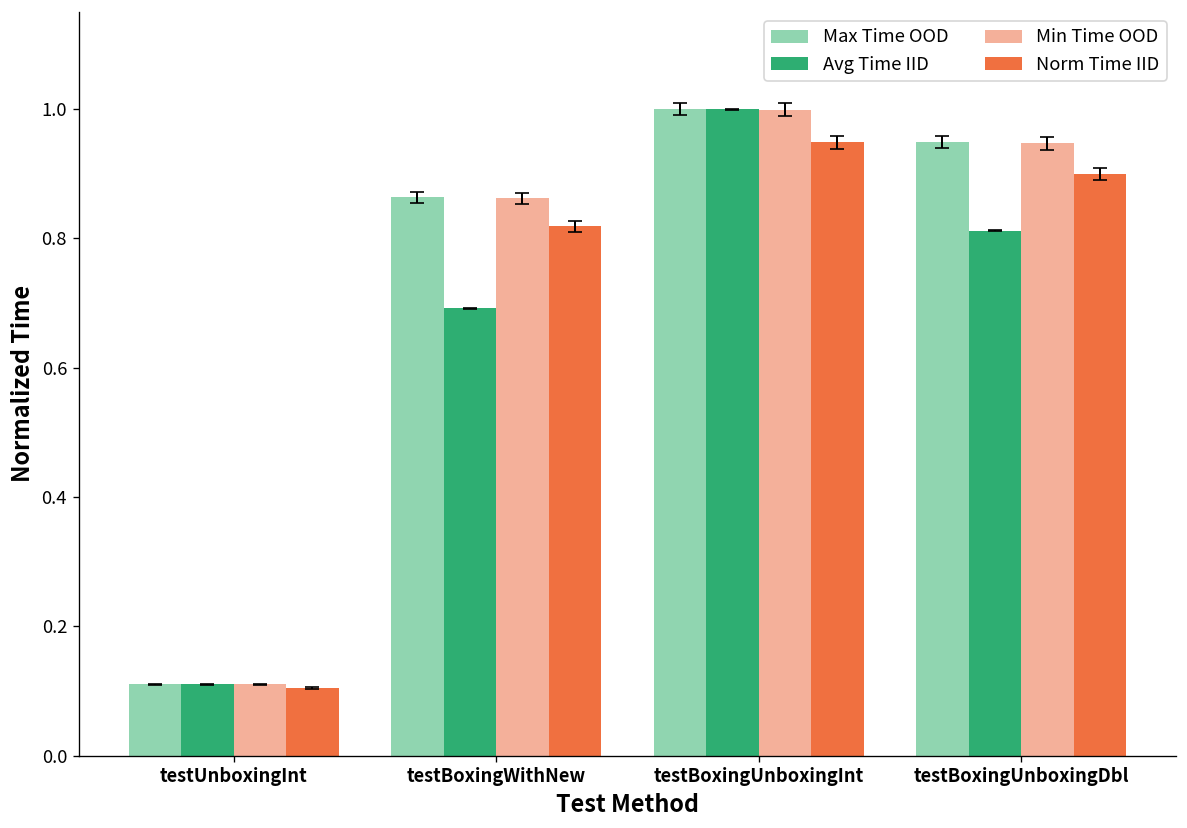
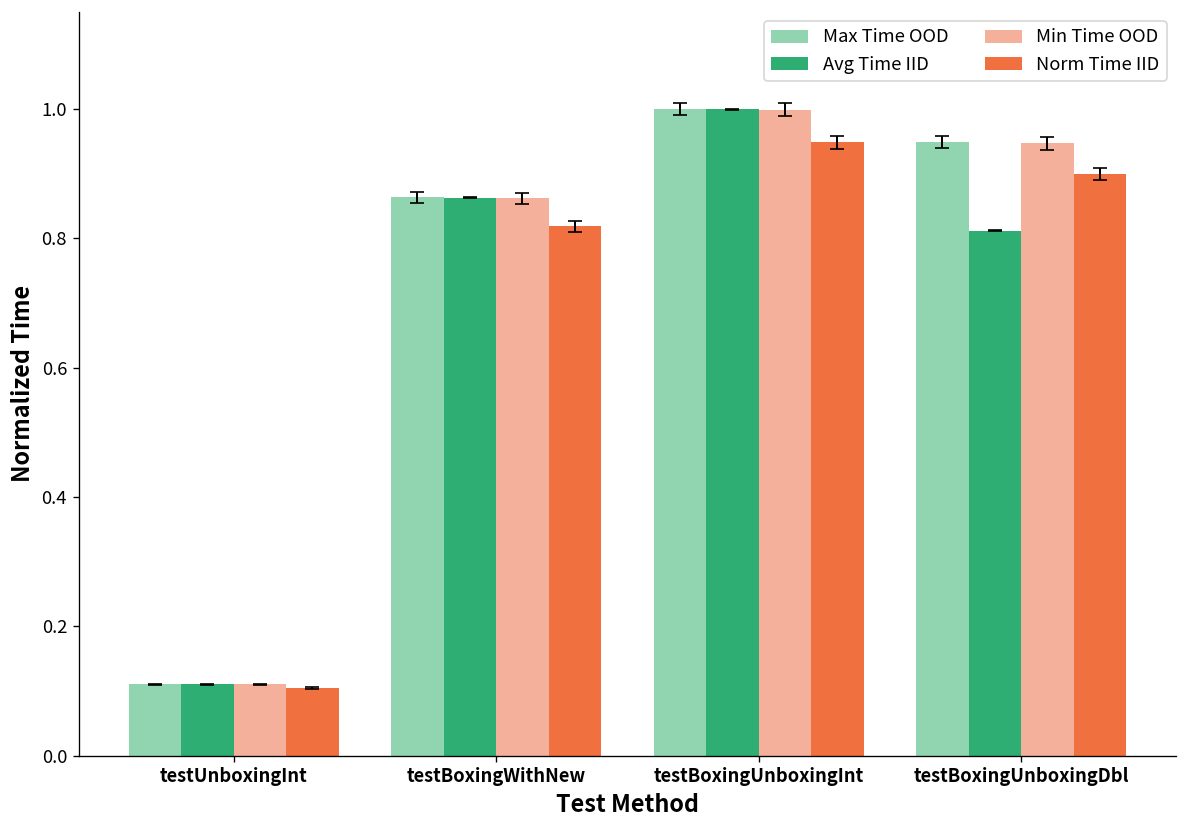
Avg Time IID, testBoxingWithNew: 0.69 -> 0.86
